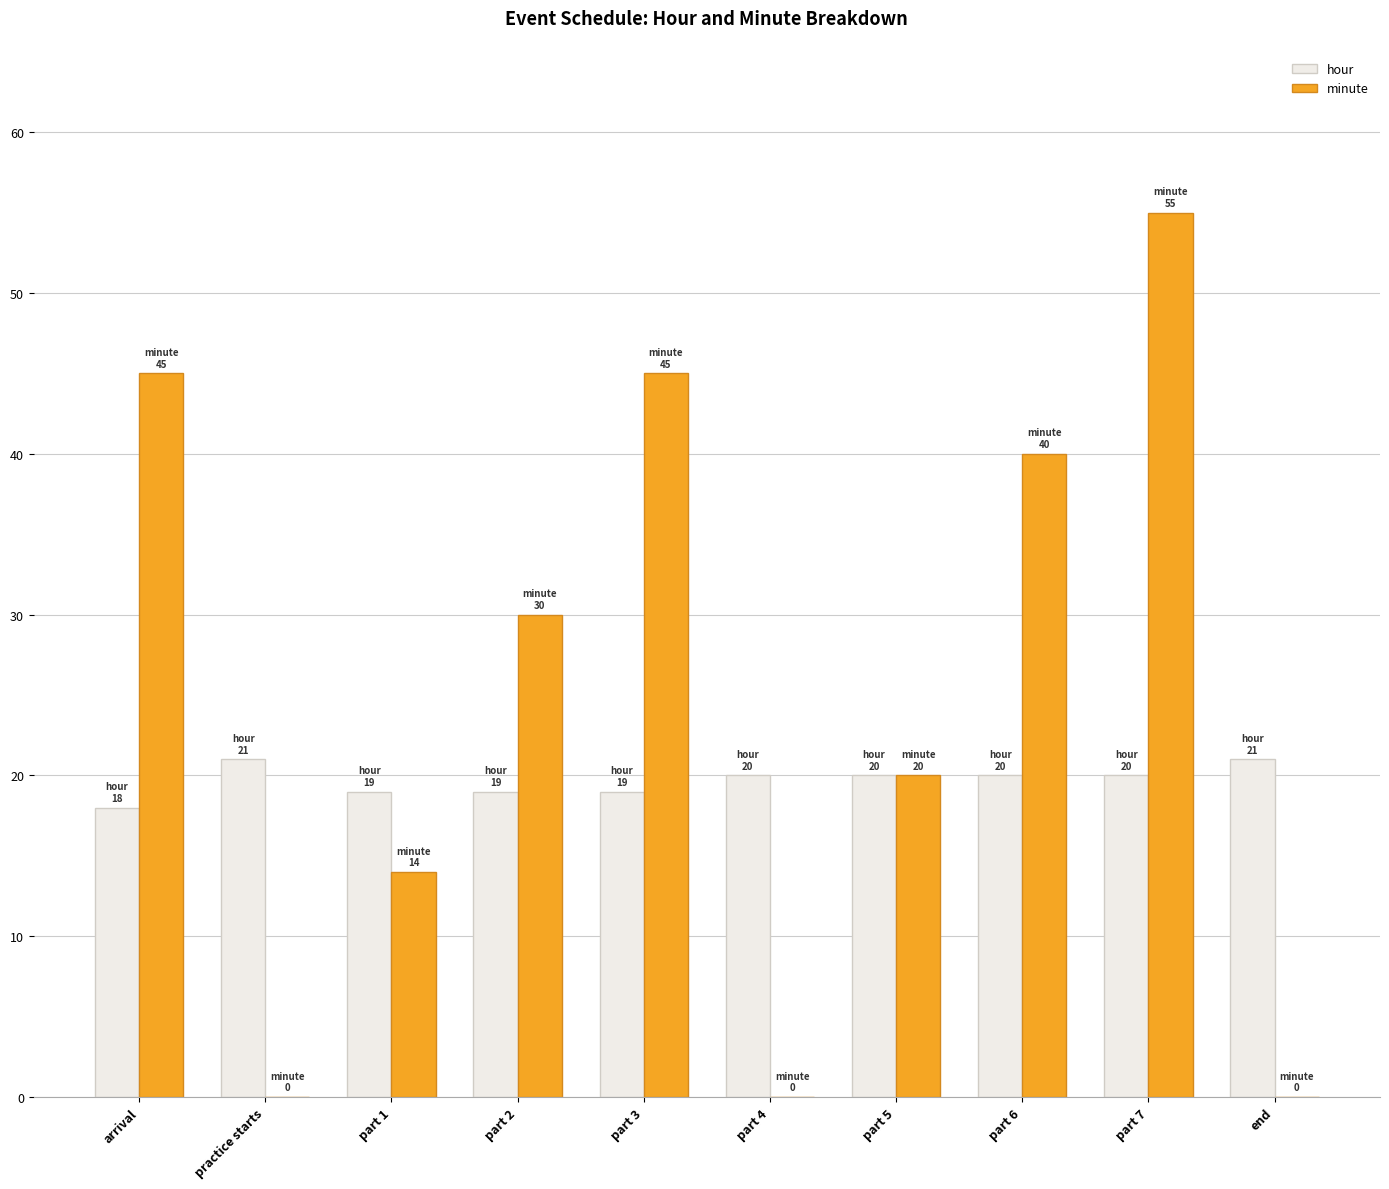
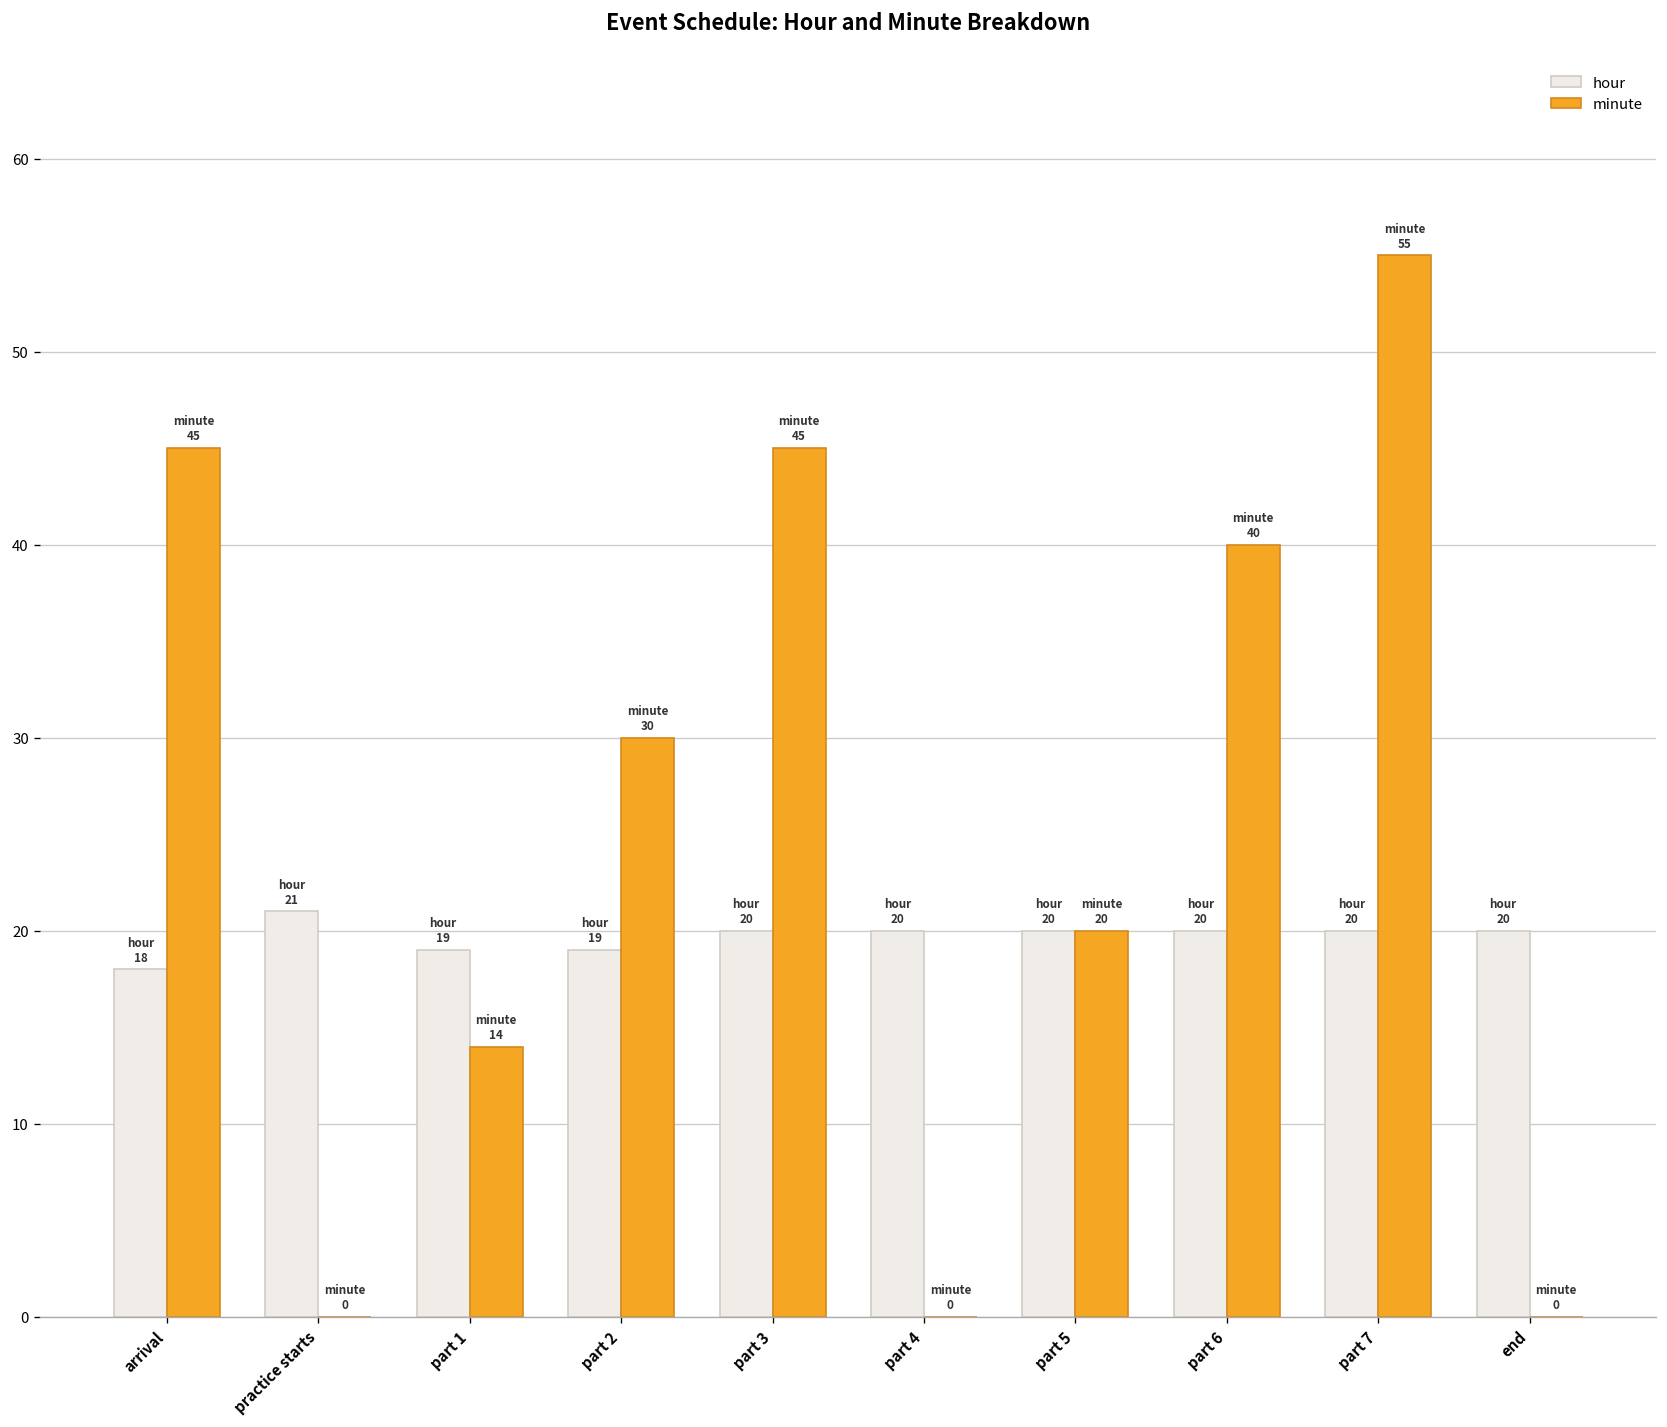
hour, part 3: 19 -> 20
hour, end: 21 -> 20
